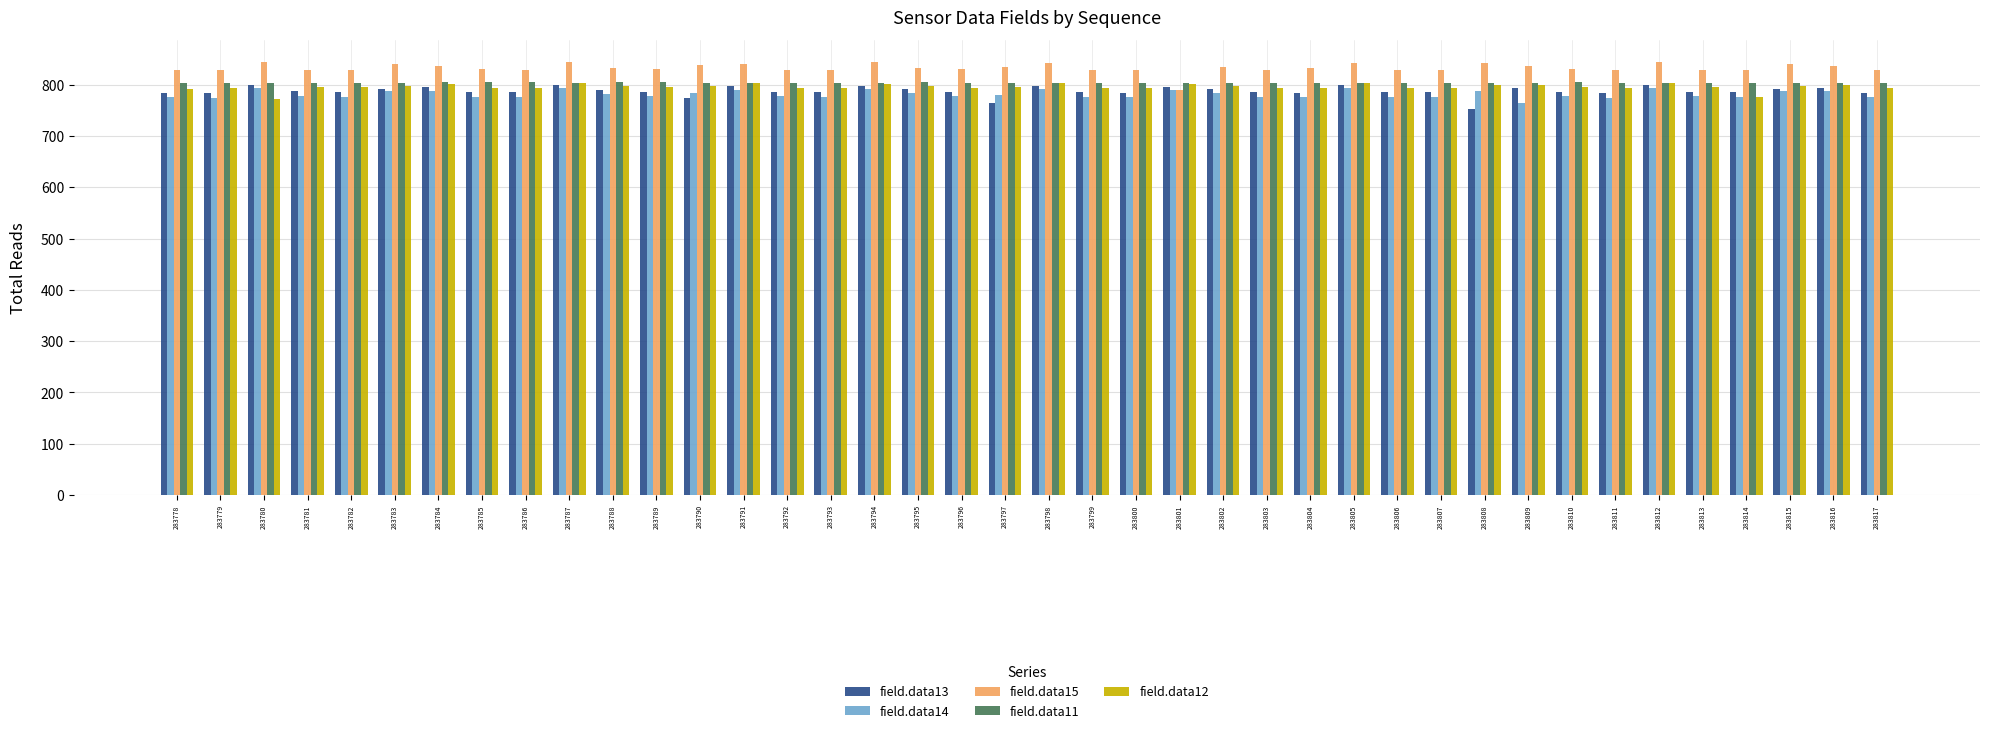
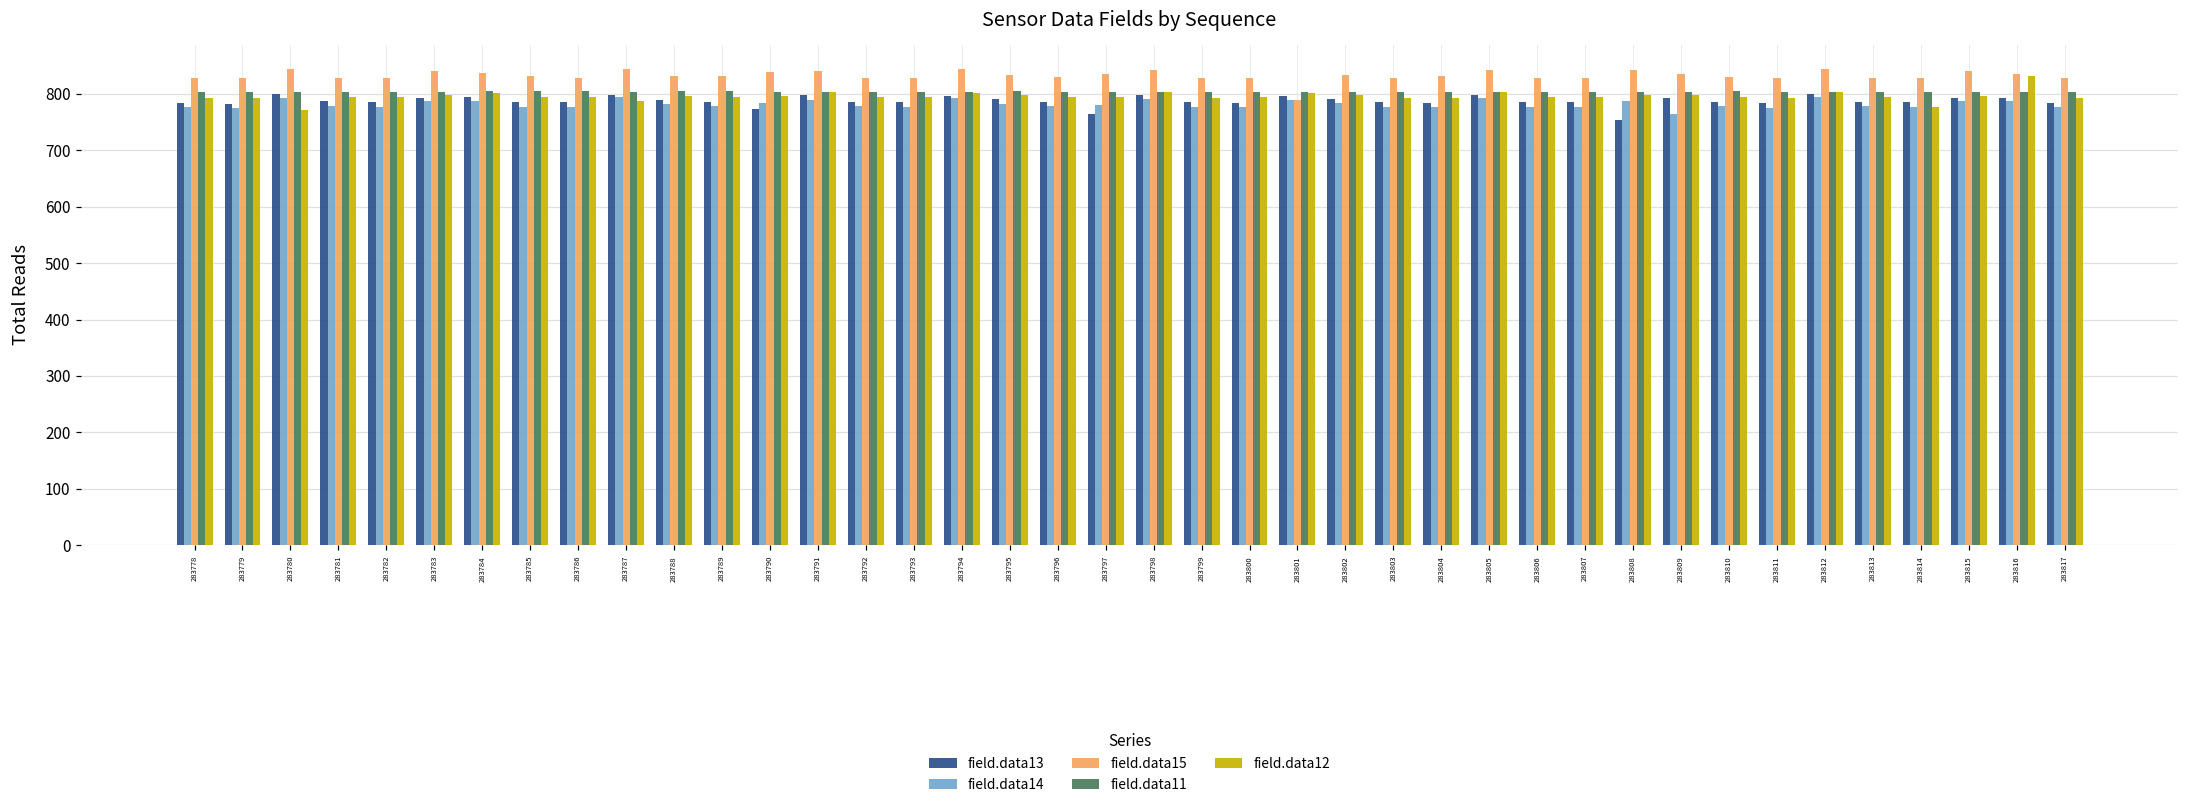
field.data12, 283787: 800 -> 790
field.data12, 283816: 800 -> 830
